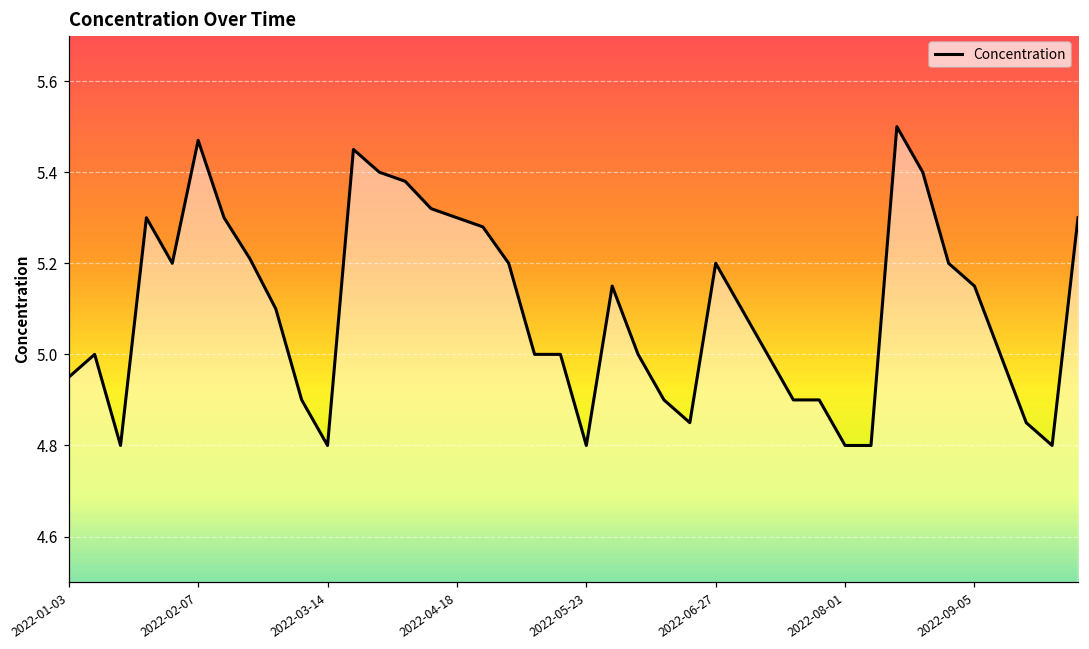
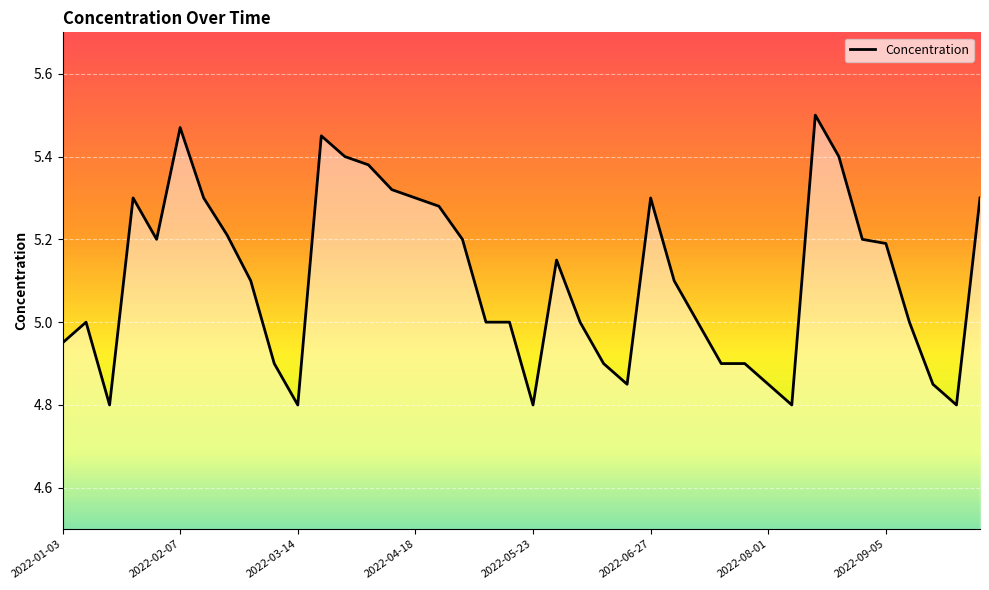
2022-06-27: 5.2 -> 5.3
2022-08-01: 4.80 -> 4.85
2022-09-05: 5.15 -> 5.19
